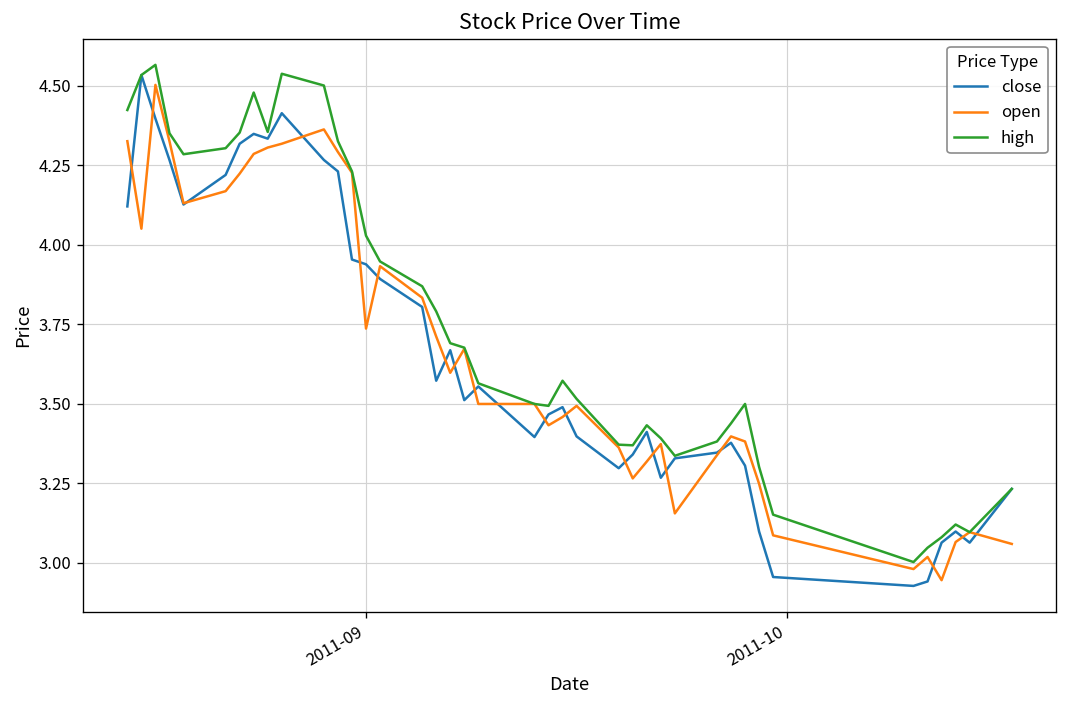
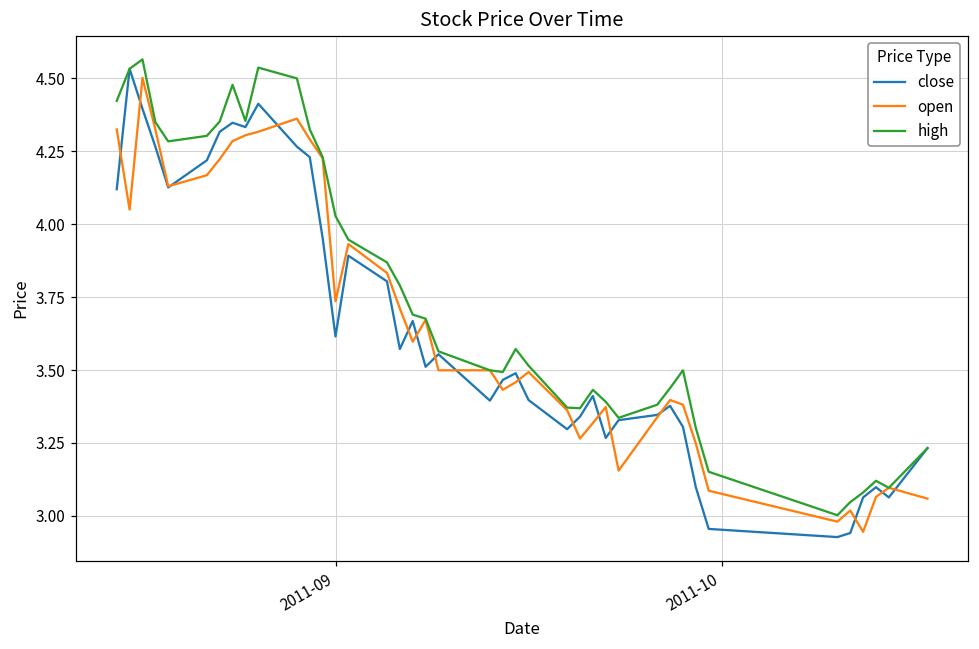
close, 2011-09: 3.94 -> 3.62
